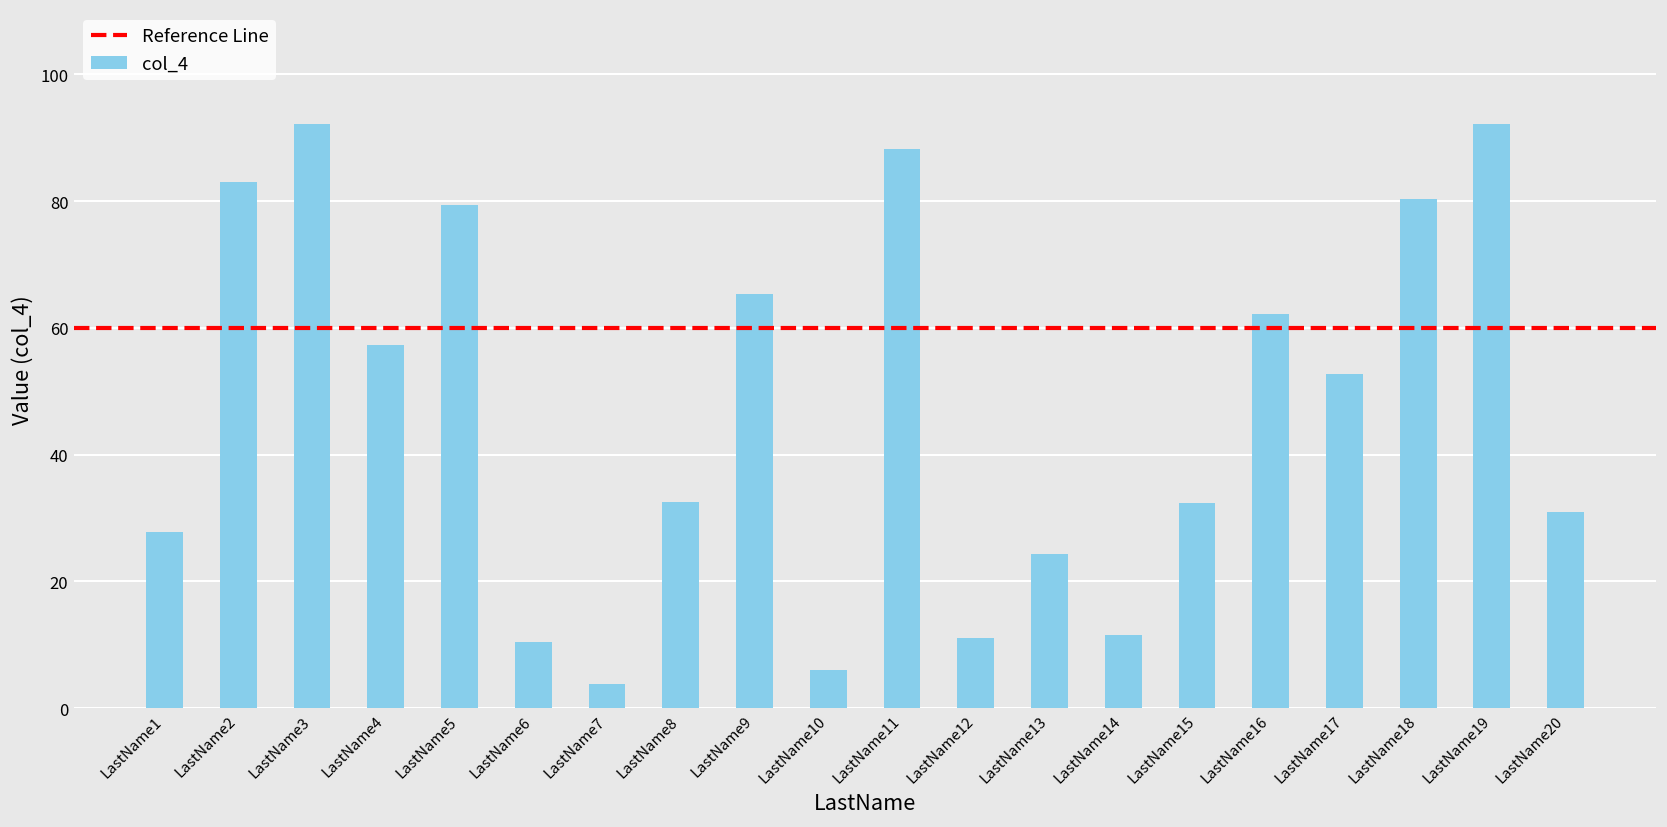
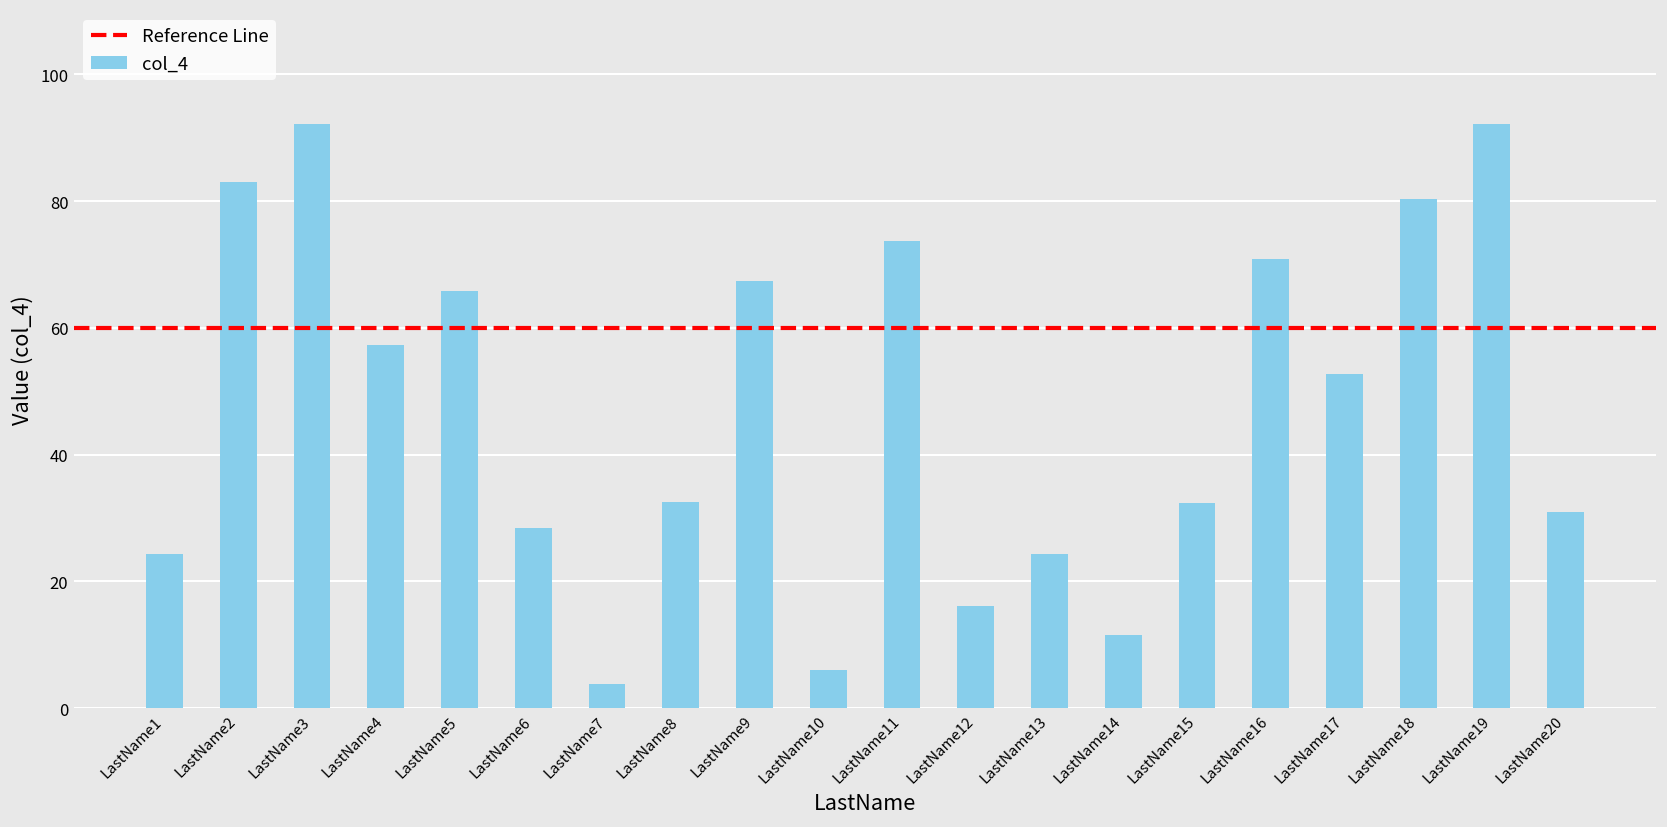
LastName1: 28 -> 24
LastName5: 79 -> 66
LastName6: 10 -> 28
LastName9: 65 -> 67
LastName11: 88 -> 74
LastName12: 11 -> 16
LastName16: 62 -> 71
